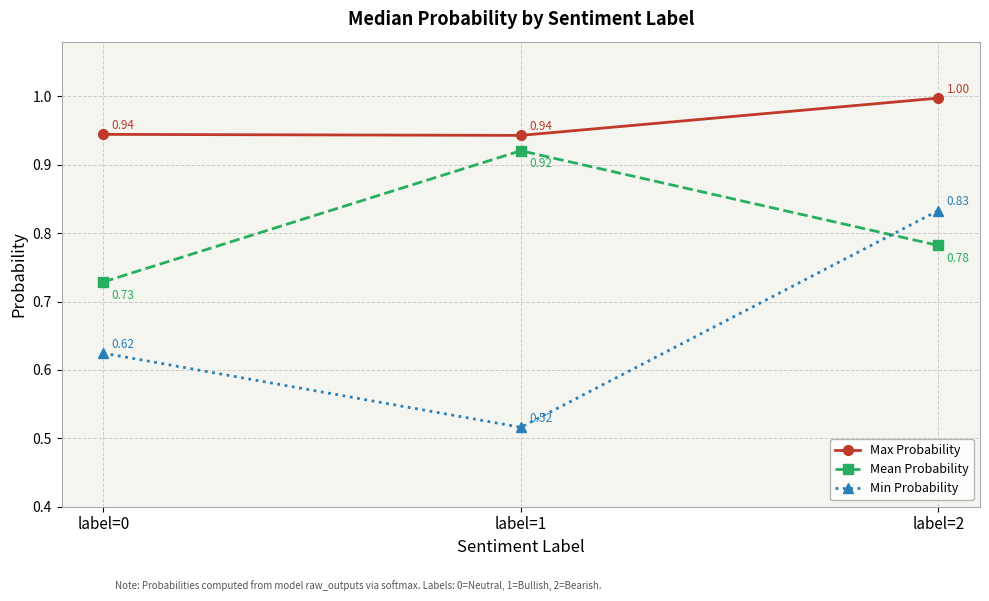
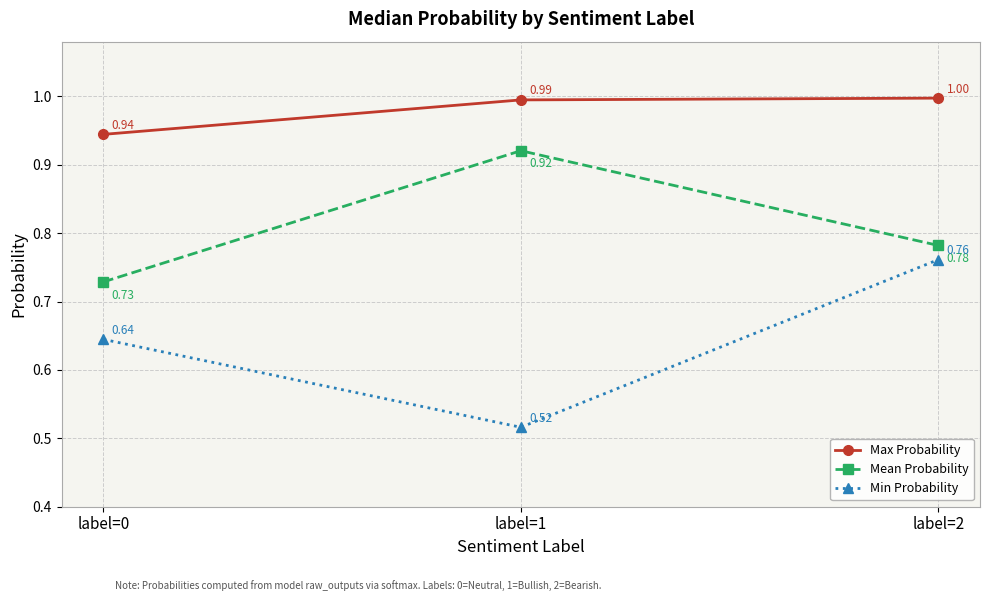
Min Probability, label=0: 0.62 -> 0.64
Max Probability, label=1: 0.94 -> 0.99
Min Probability, label=2: 0.83 -> 0.76
